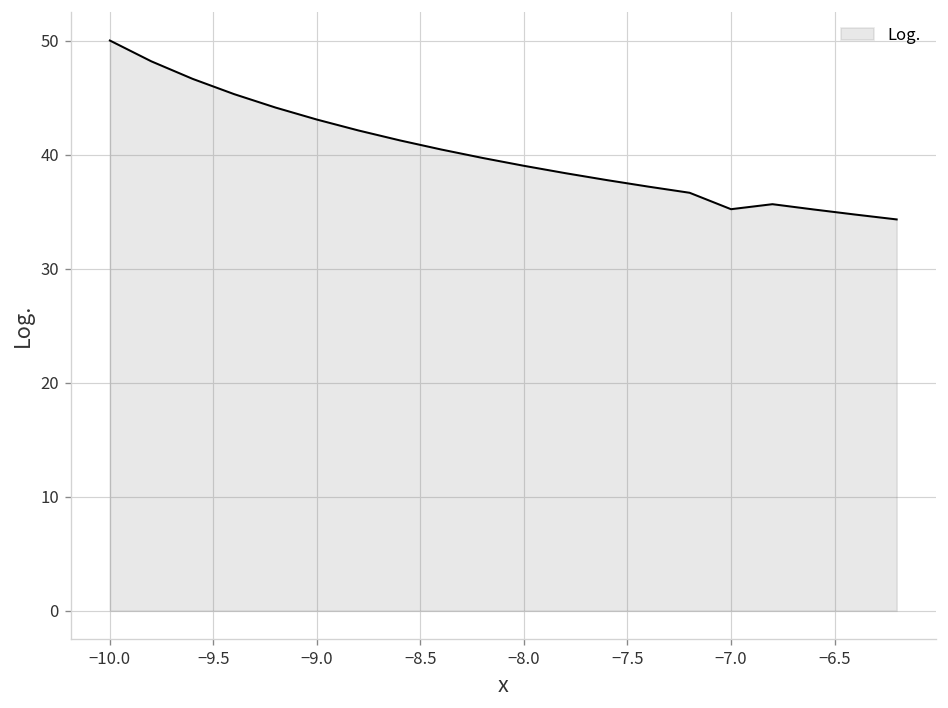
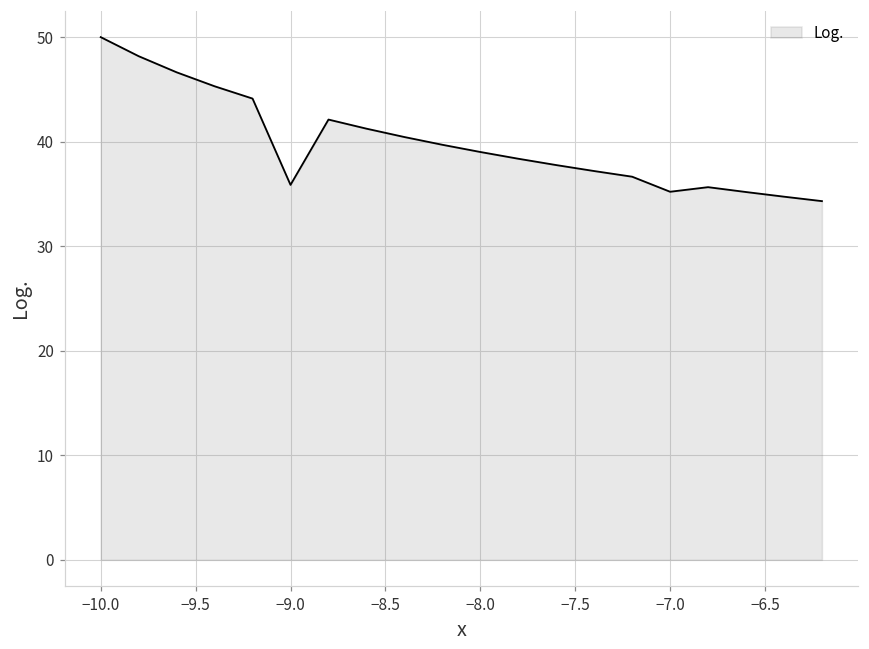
−9.0: 43 -> 36
